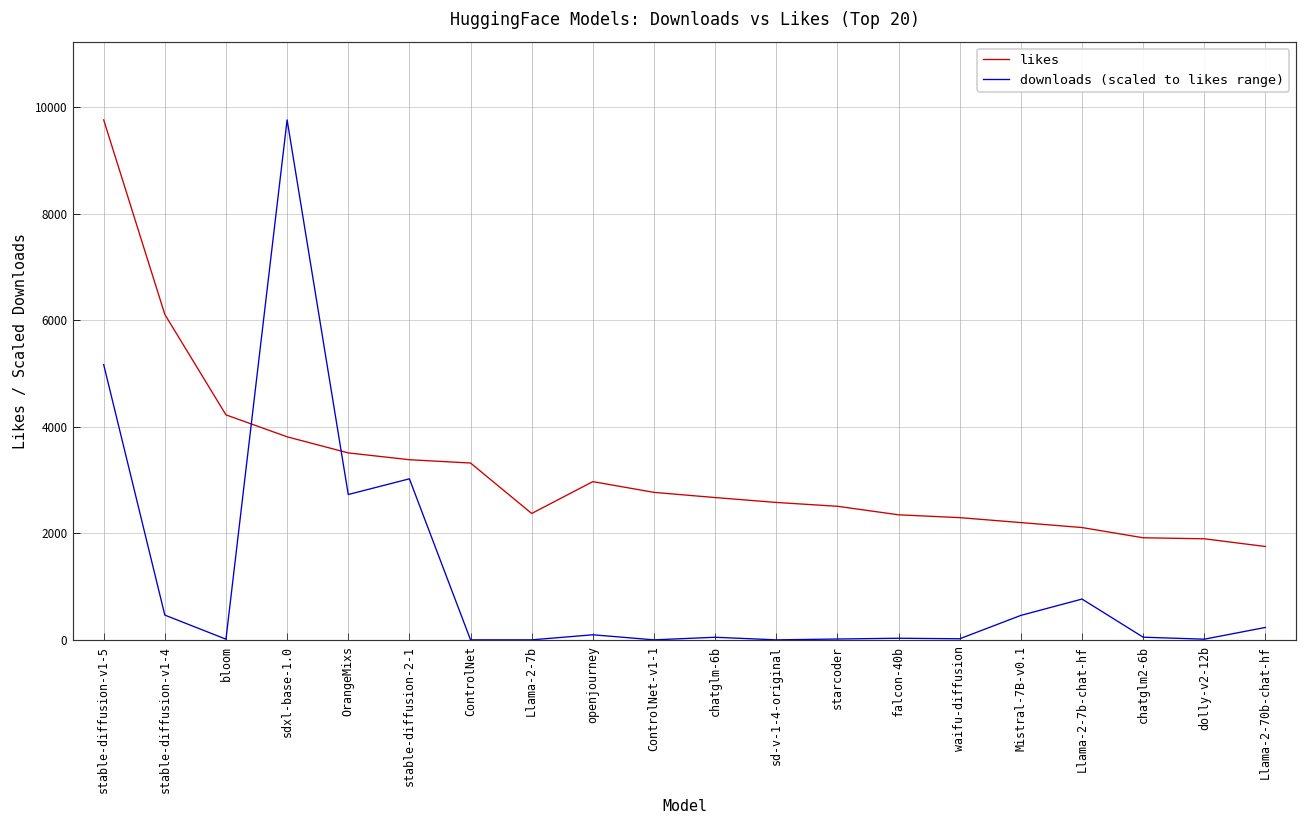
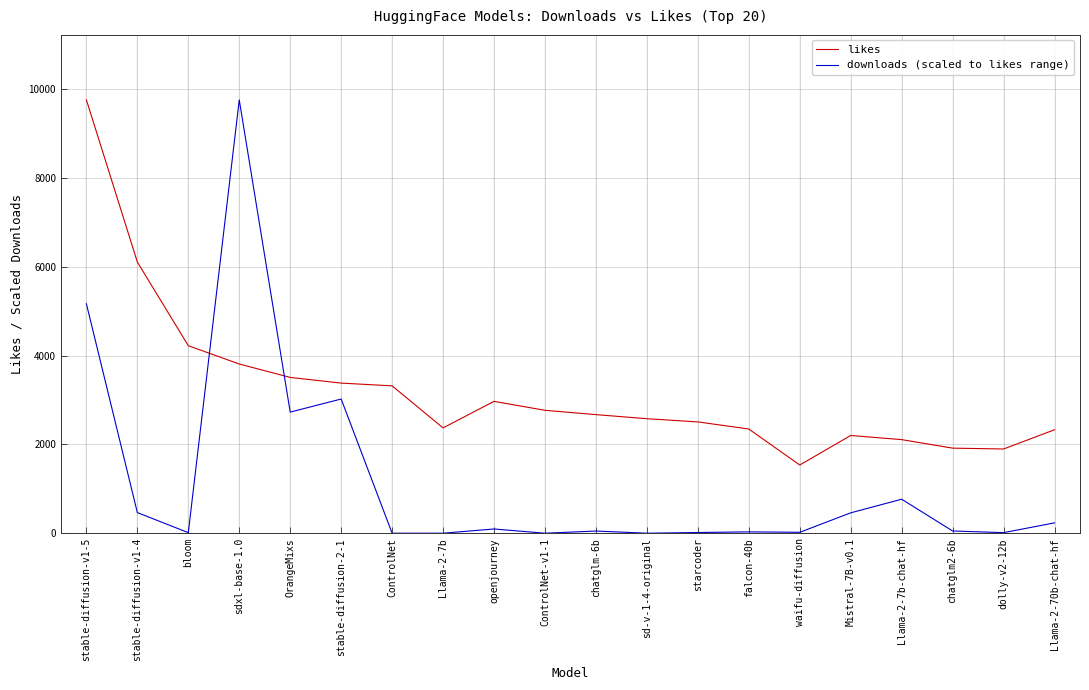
likes, waifu-diffusion: 2300 -> 1500
likes, Llama-2-70b-chat-hf: 1800 -> 2300
